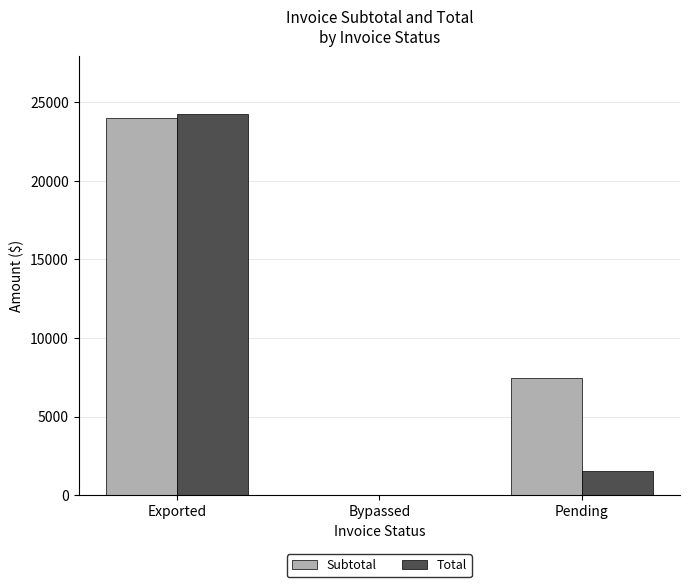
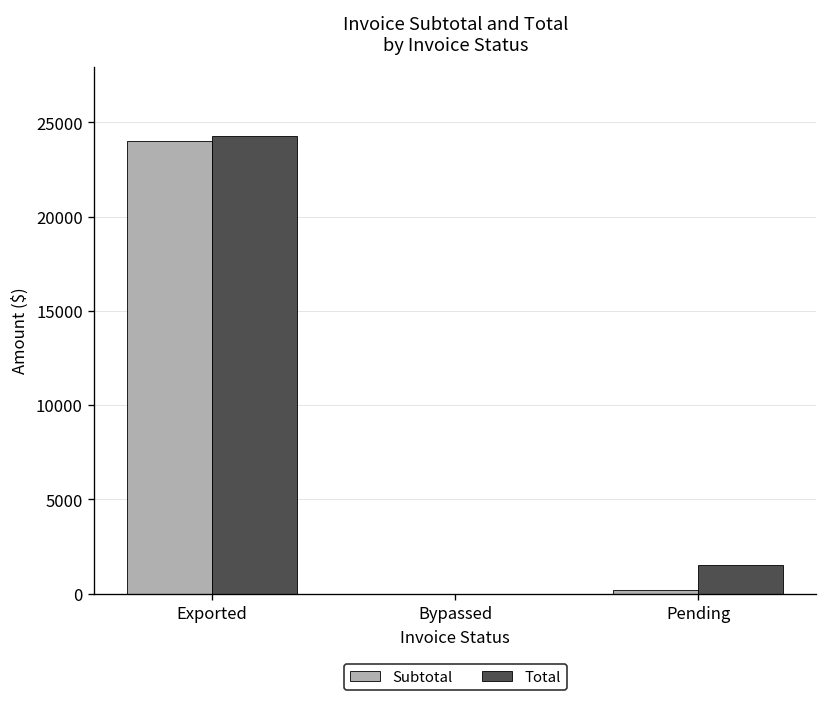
Subtotal, Pending: 7400 -> 200
